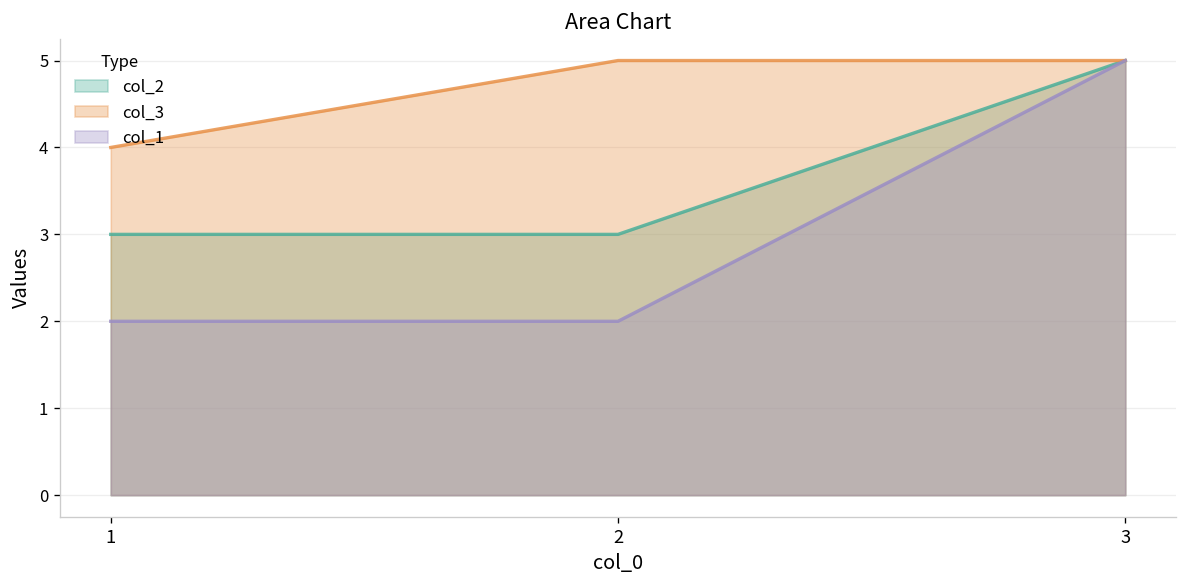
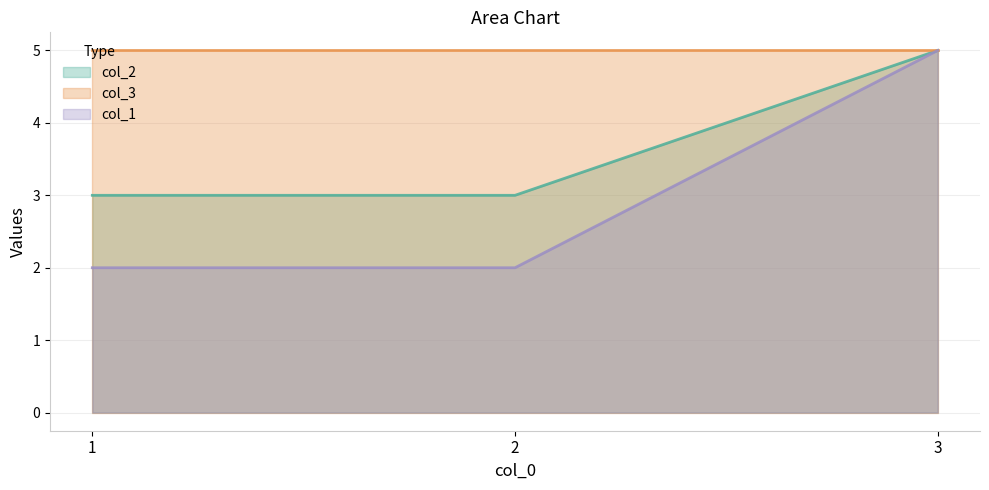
col_3, 1: 4 -> 5
